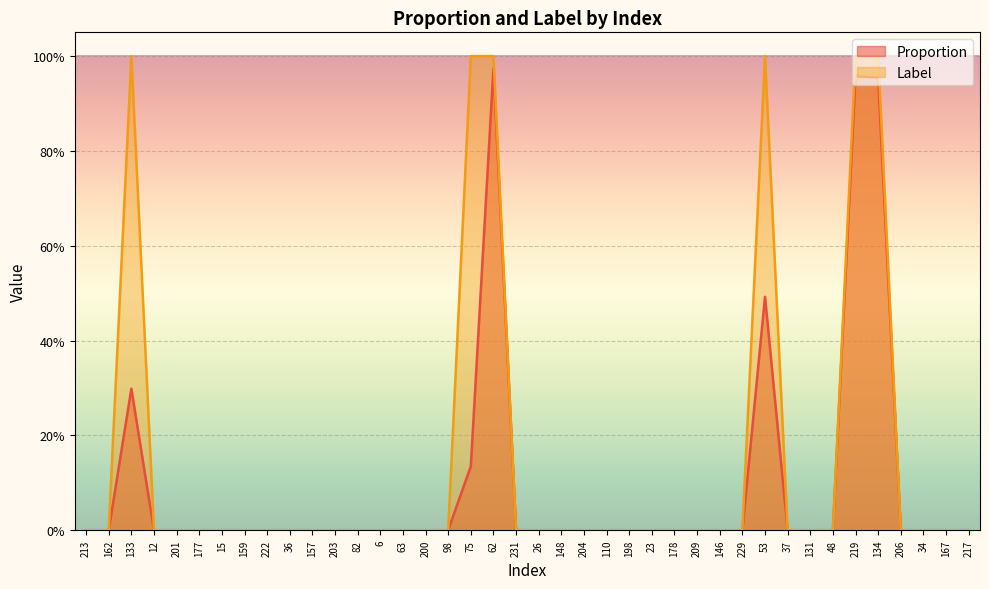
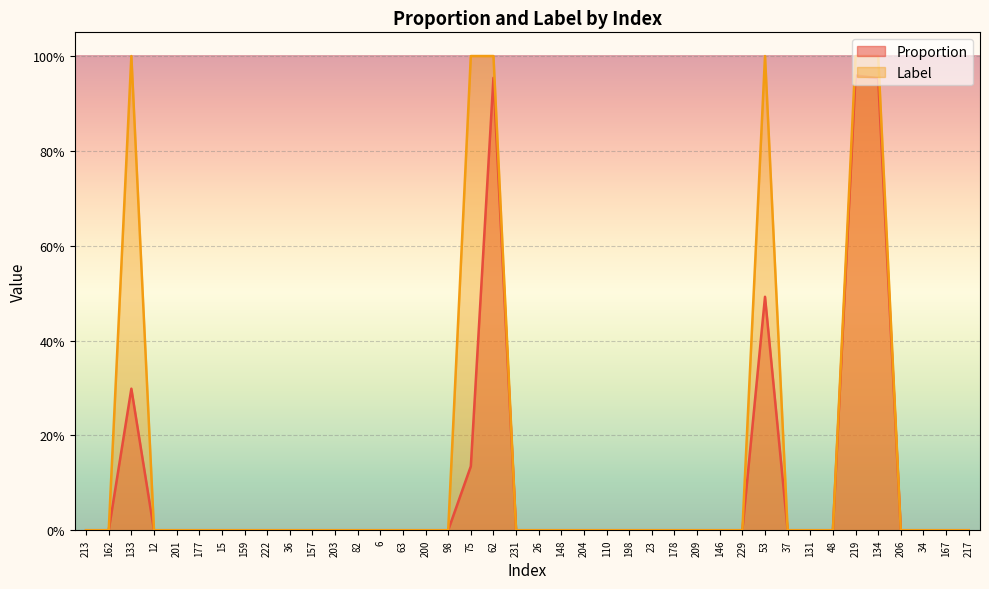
Proportion, 62: 97% -> 95%
